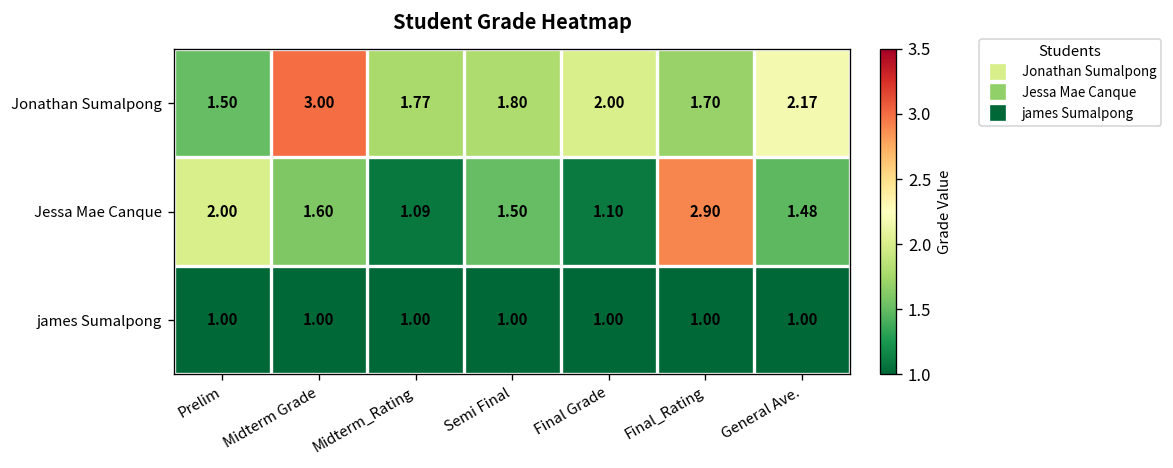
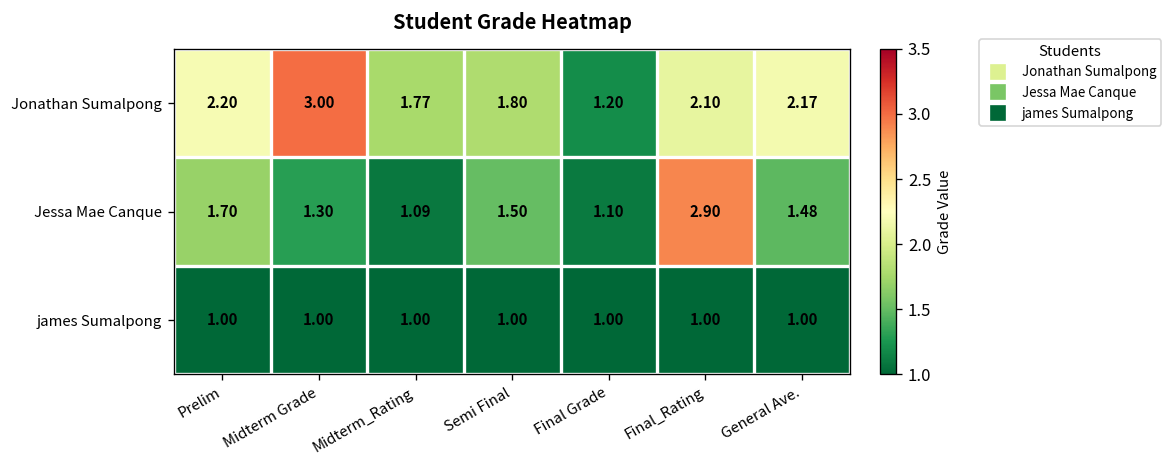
Jonathan Sumalpong, Prelim: 1.50 -> 2.20
Jonathan Sumalpong, Final Grade: 2.00 -> 1.20
Jonathan Sumalpong, Final_Rating: 1.70 -> 2.10
Jessa Mae Canque, Prelim: 2.00 -> 1.70
Jessa Mae Canque, Midterm Grade: 1.60 -> 1.30
